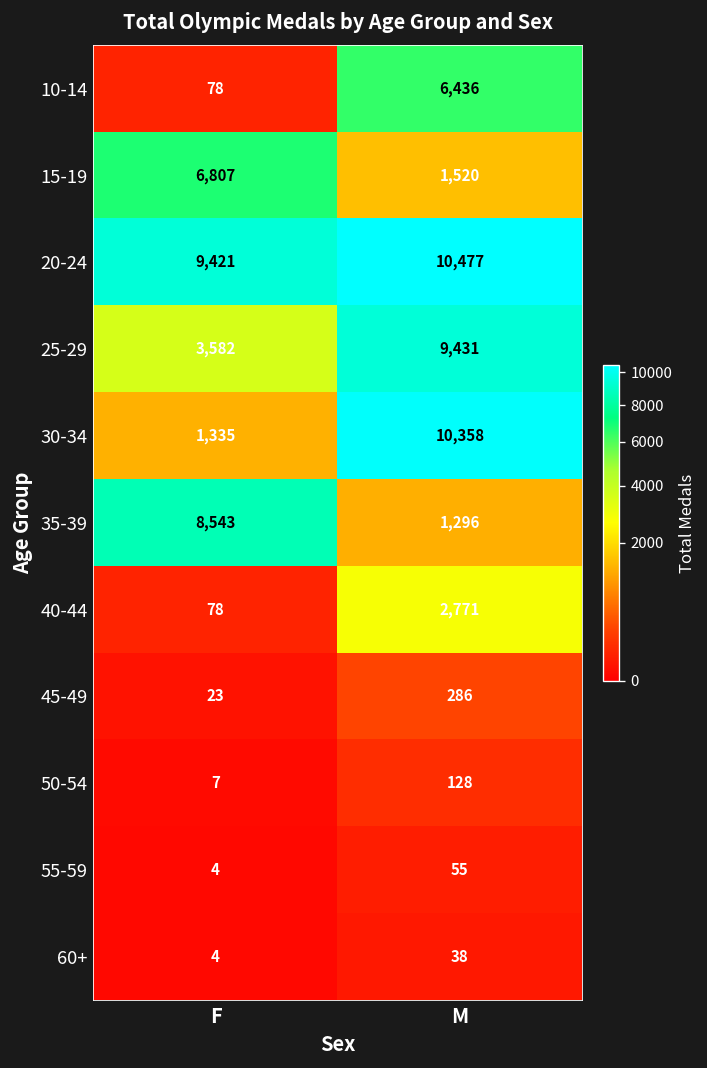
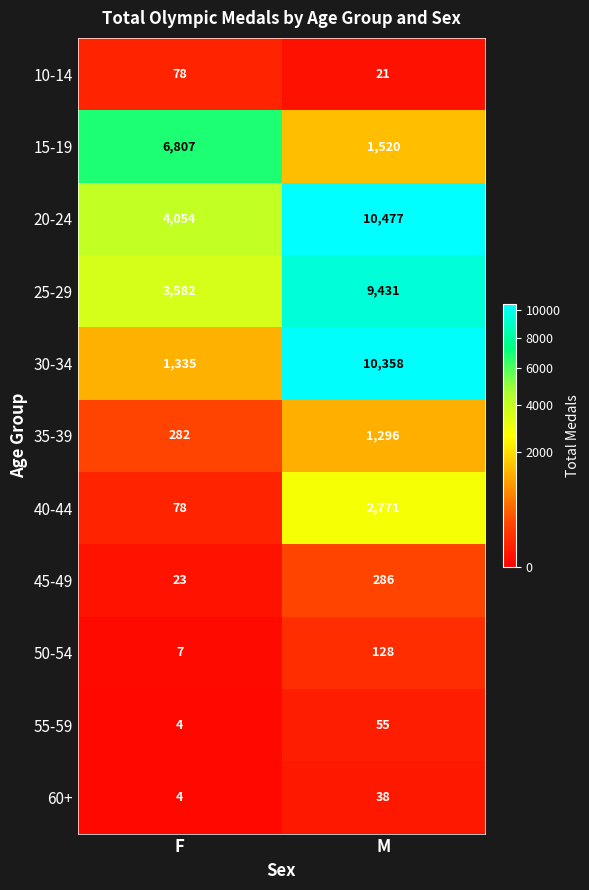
10-14, M: 6,436 -> 21
20-24, F: 9,421 -> 4,054
35-39, F: 8,543 -> 282
